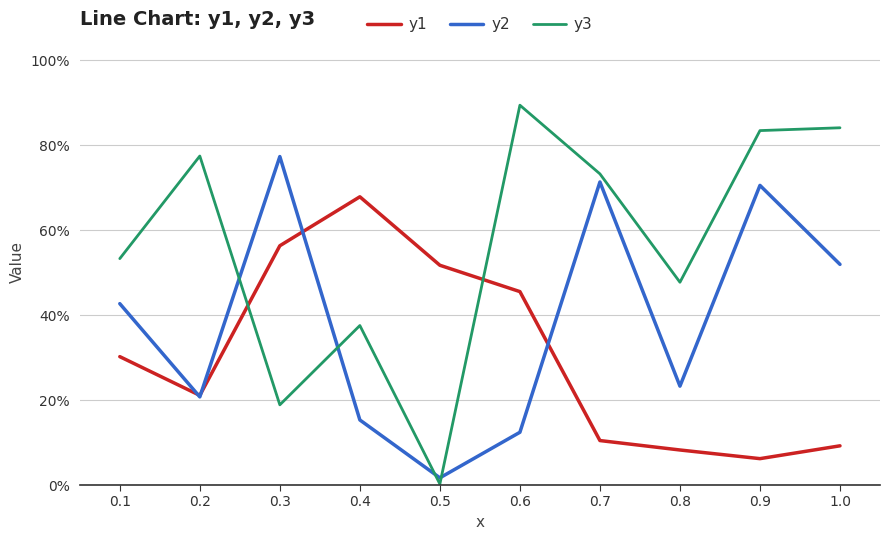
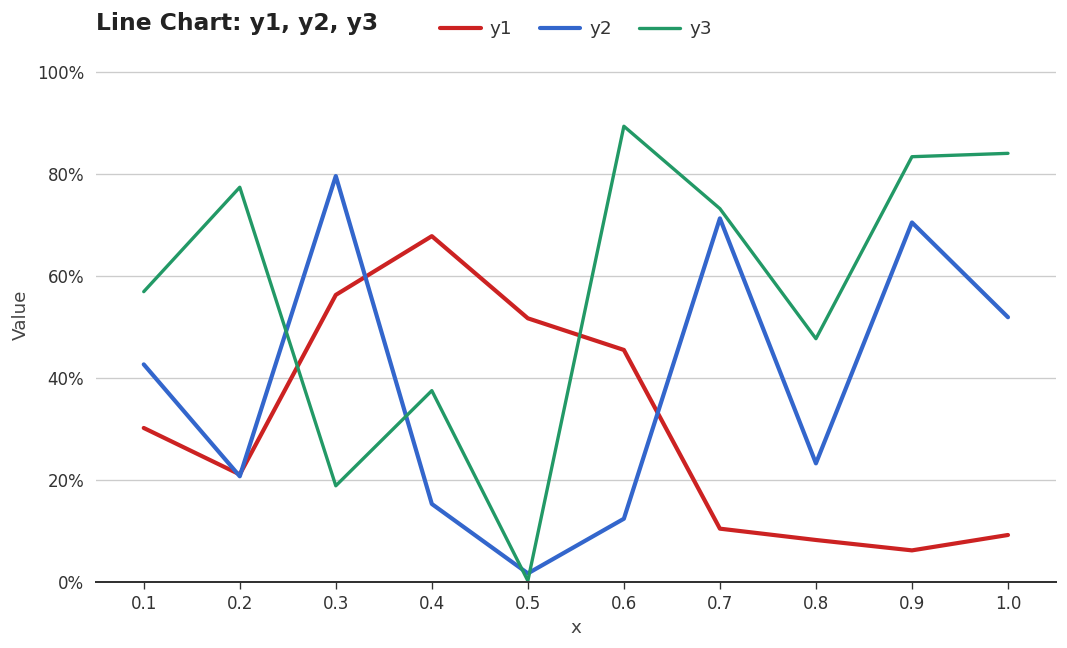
y3, 0.1: 53% -> 57%
y2, 0.3: 77% -> 80%
